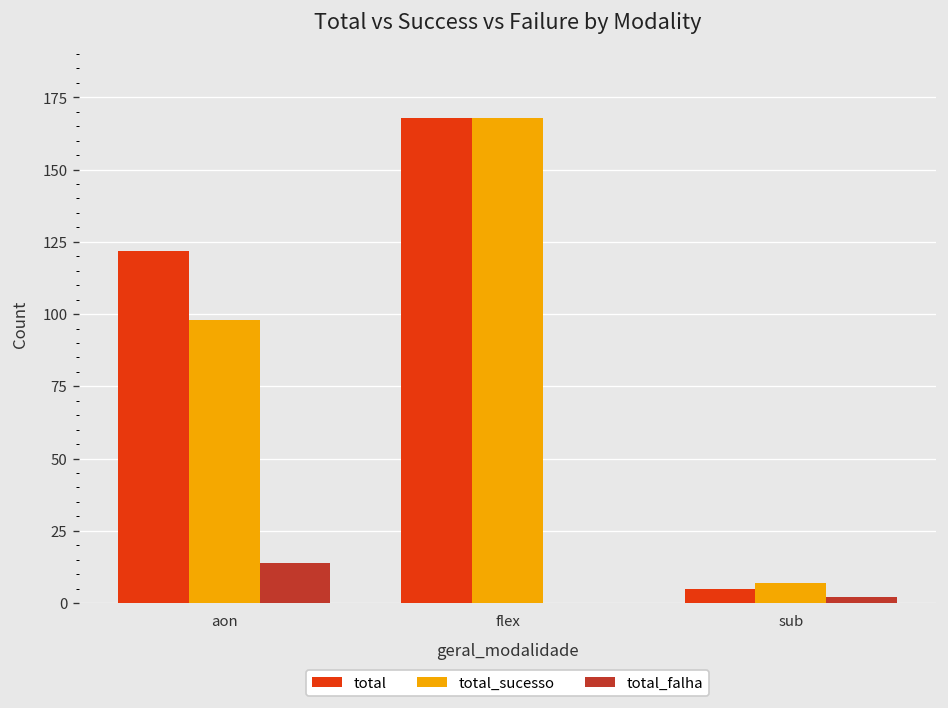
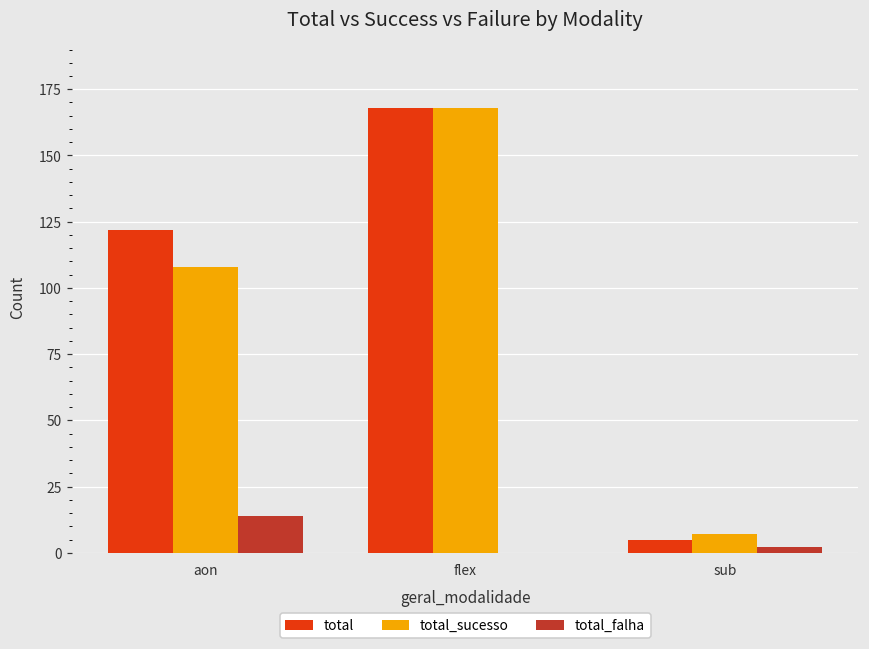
total_sucesso, aon: 98 -> 108
